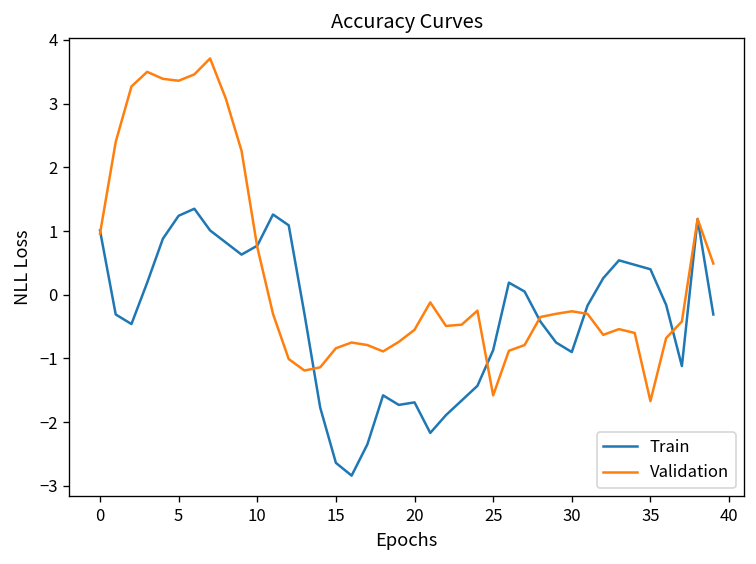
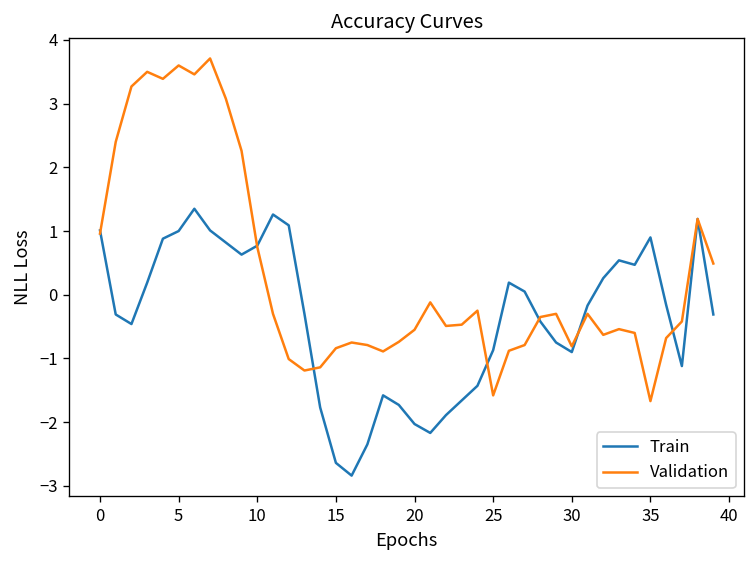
Train, 5: 1.2 -> 1.0
Validation, 5: 3.4 -> 3.6
Train, 20: -1.7 -> -2.0
Validation, 30: -0.3 -> -0.8
Train, 35: 0.4 -> 0.9
